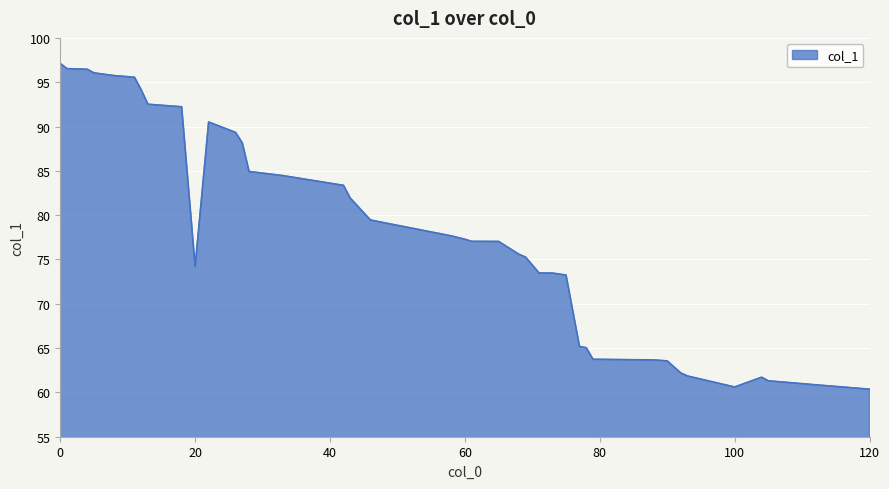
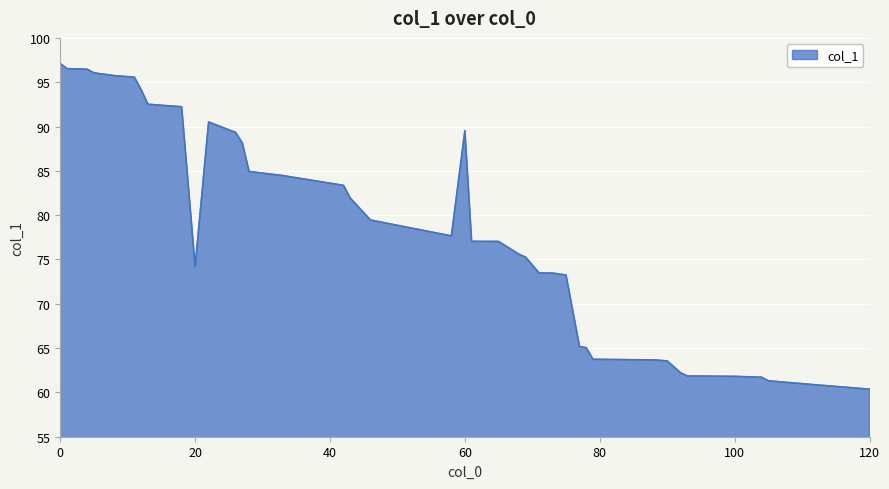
60: 77 -> 90
100: 61 -> 62
